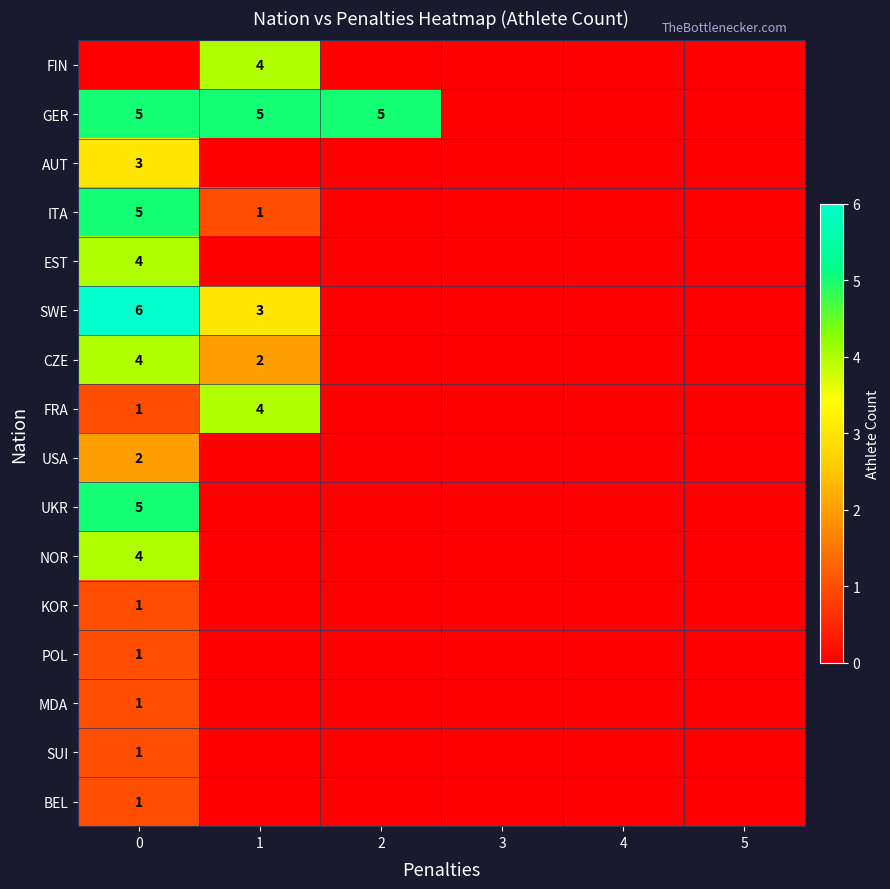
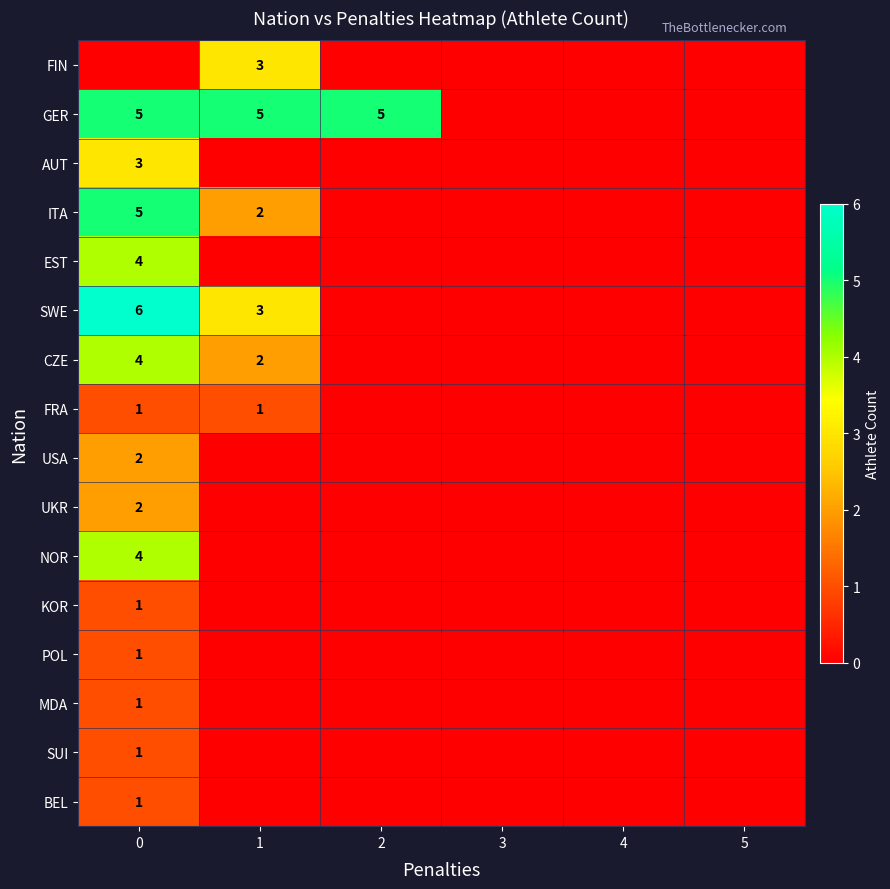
FIN, 1: 4 -> 3
ITA, 1: 1 -> 2
FRA, 1: 4 -> 1
UKR, 0: 5 -> 2
